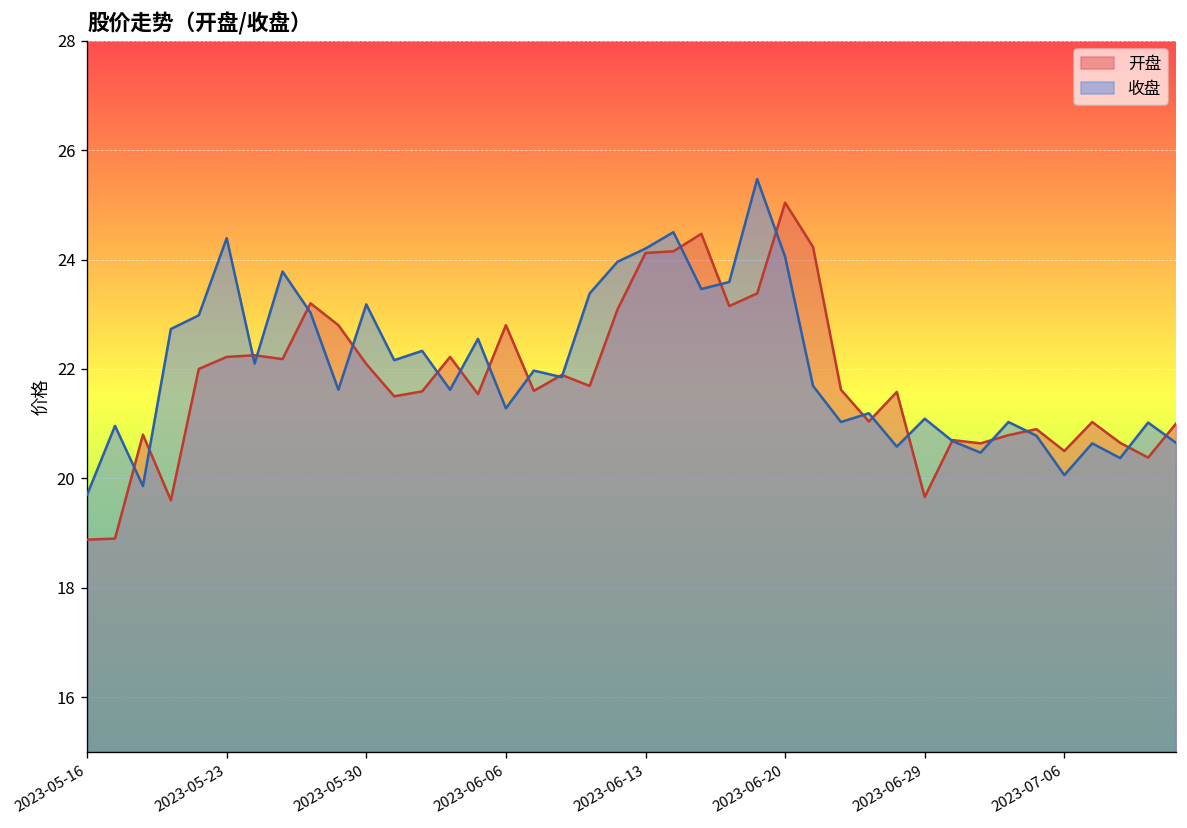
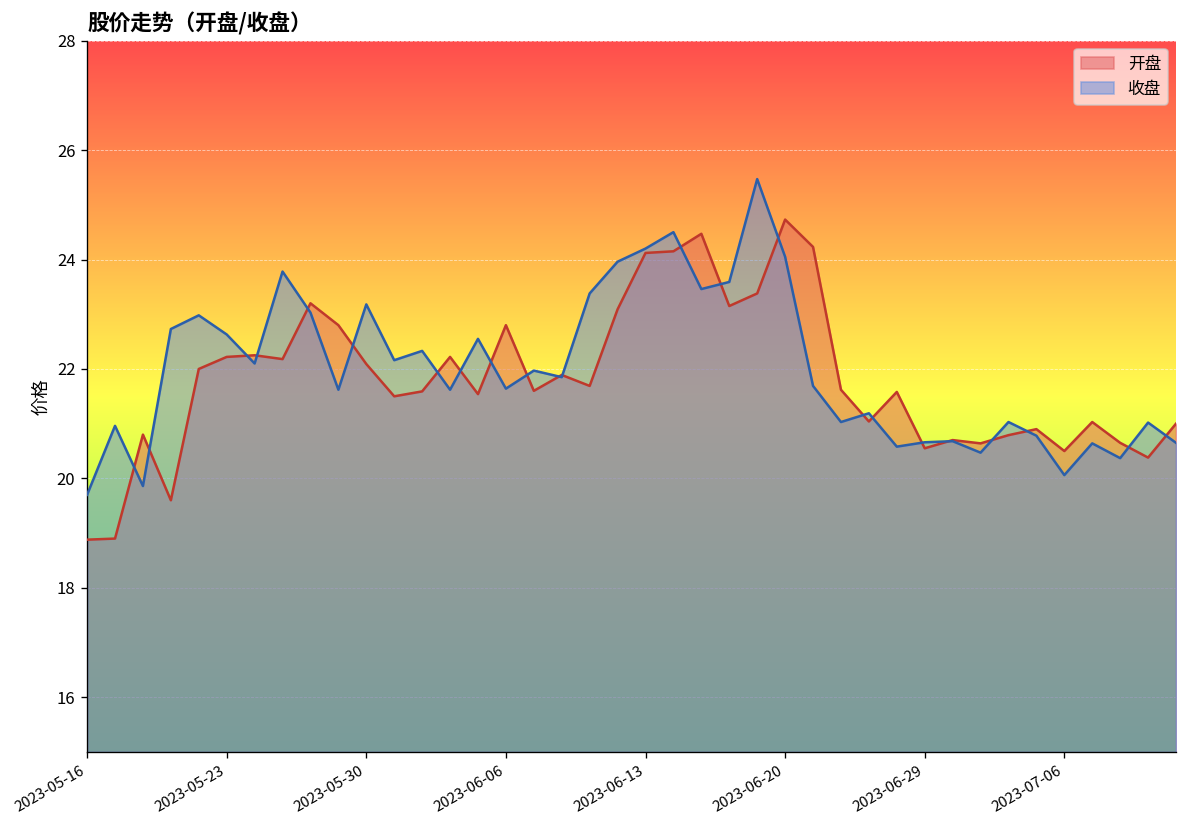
收盘, 2023-05-23: 24.4 -> 22.6
收盘, 2023-06-06: 21.3 -> 21.6
开盘, 2023-06-20: 25.0 -> 24.7
开盘, 2023-06-29: 19.7 -> 20.6
收盘, 2023-06-29: 21.1 -> 20.7
